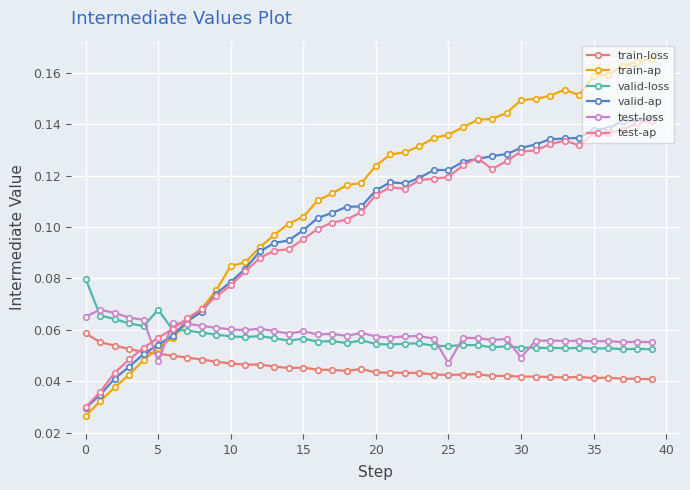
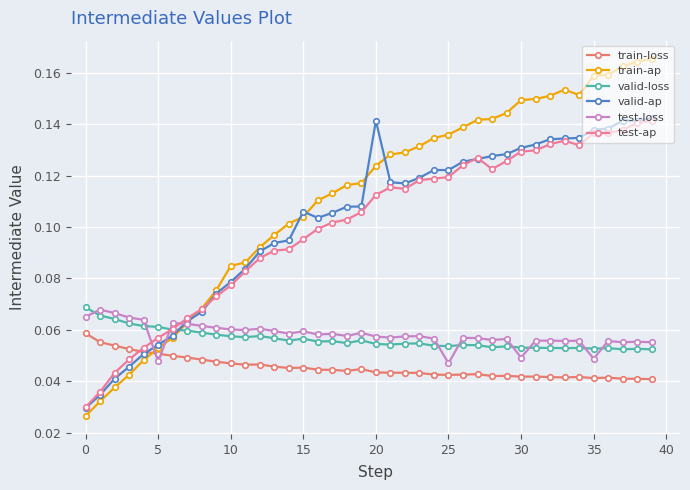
valid-loss, 0: 0.080 -> 0.069
valid-loss, 5: 0.068 -> 0.061
valid-ap, 15: 0.099 -> 0.106
valid-ap, 20: 0.114 -> 0.141
test-loss, 35: 0.055 -> 0.049
